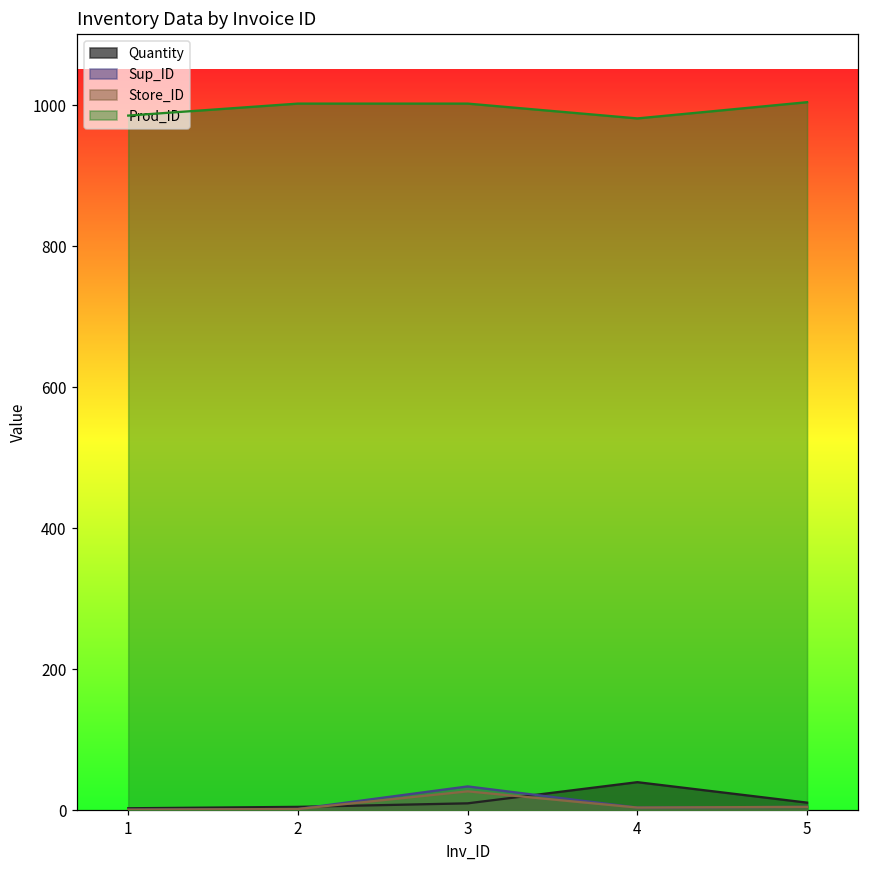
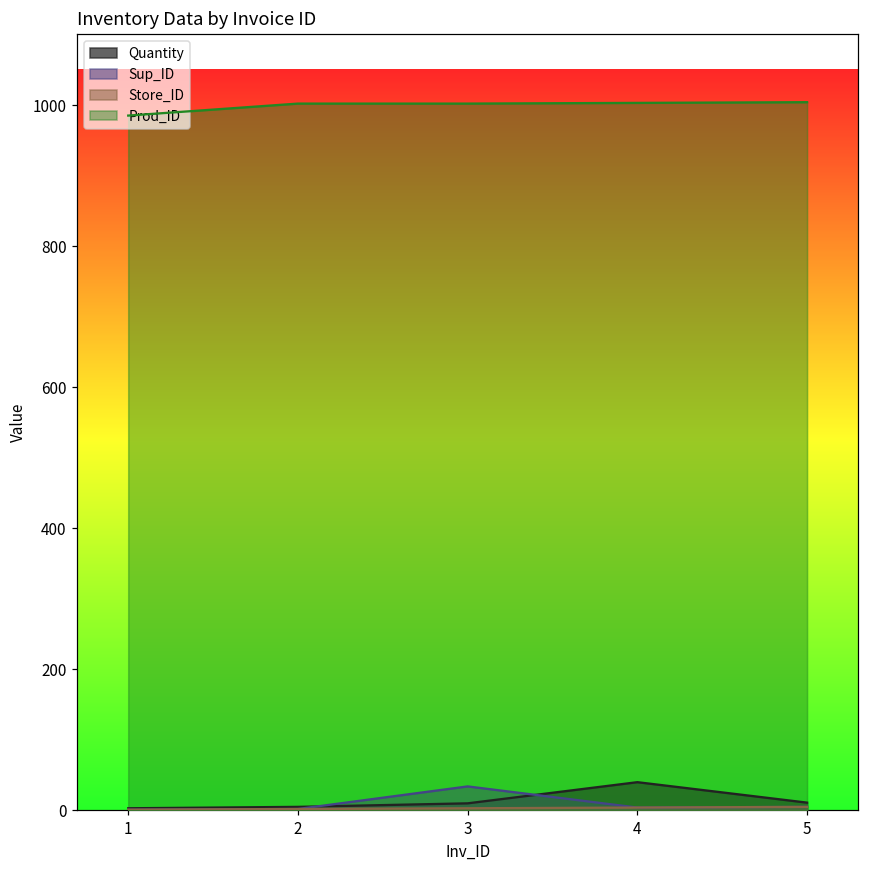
Store_ID, 3: 30 -> 0
Prod_ID, 4: 980 -> 1000
